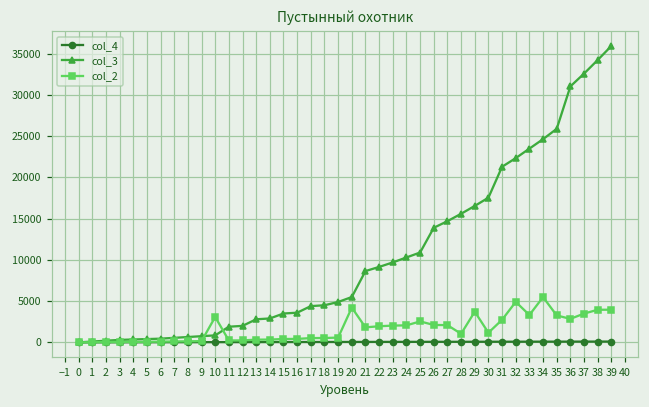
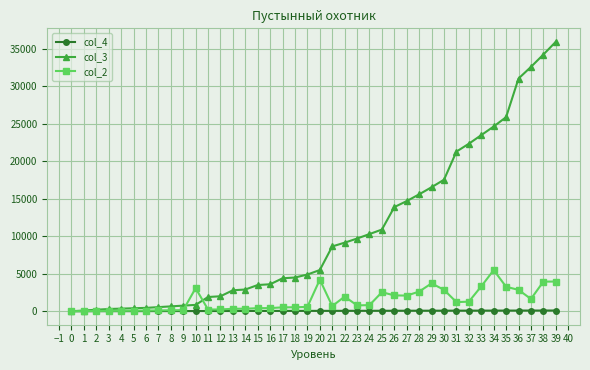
col_2, 21: 2000 -> 1000
col_2, 23: 2000 -> 1000
col_2, 24: 2000 -> 1000
col_2, 28: 1000 -> 3000
col_2, 30: 1000 -> 3000
col_2, 31: 3000 -> 1000
col_2, 32: 5000 -> 1000
col_2, 37: 3000 -> 2000
